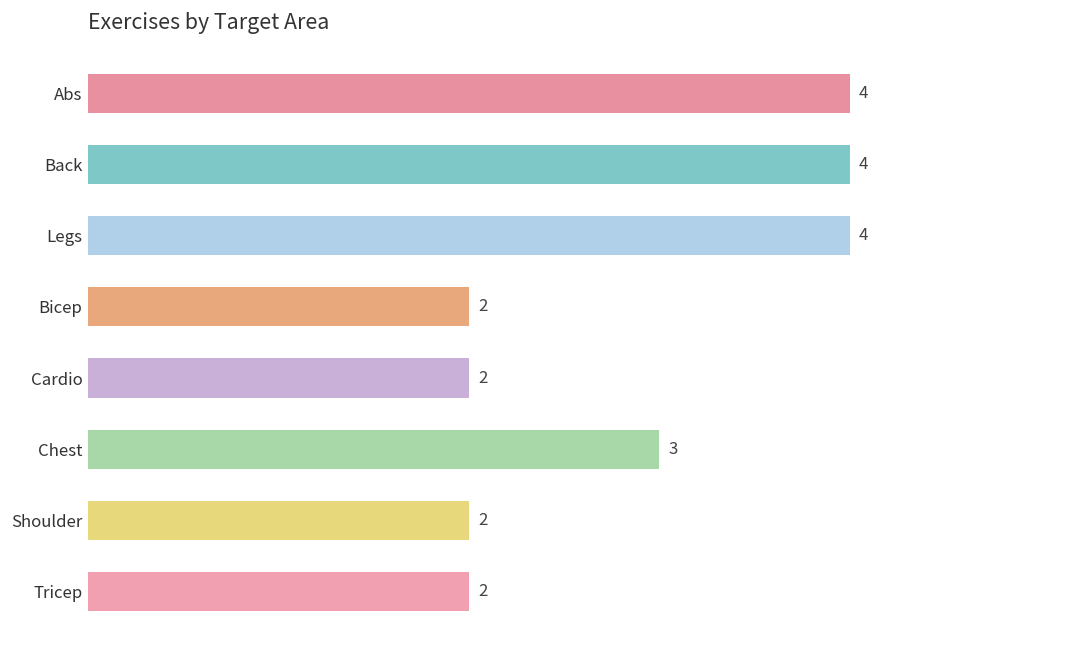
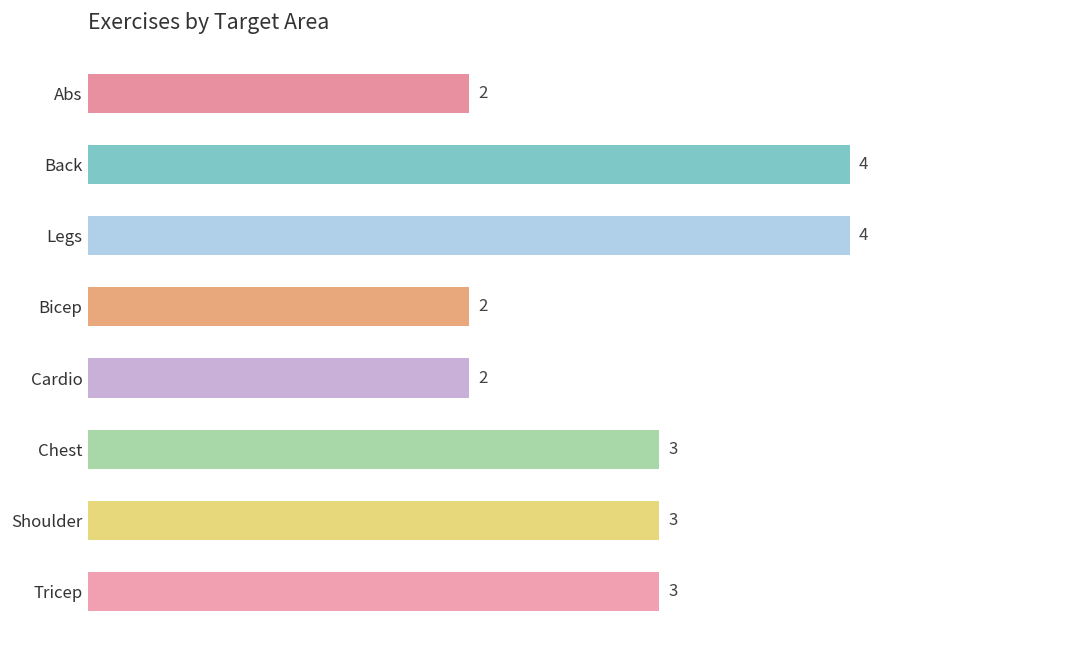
Abs: 4 -> 2
Shoulder: 2 -> 3
Tricep: 2 -> 3
